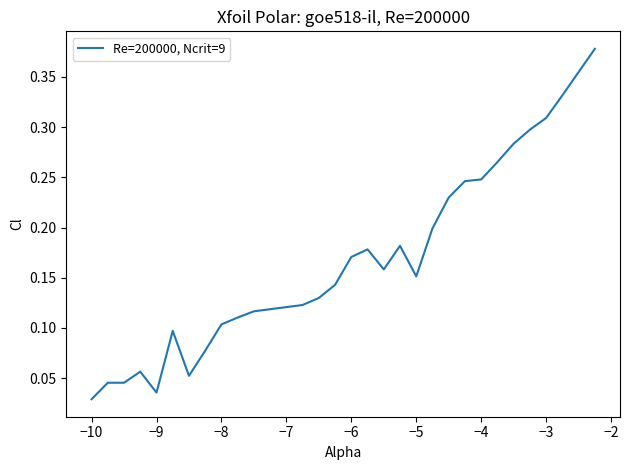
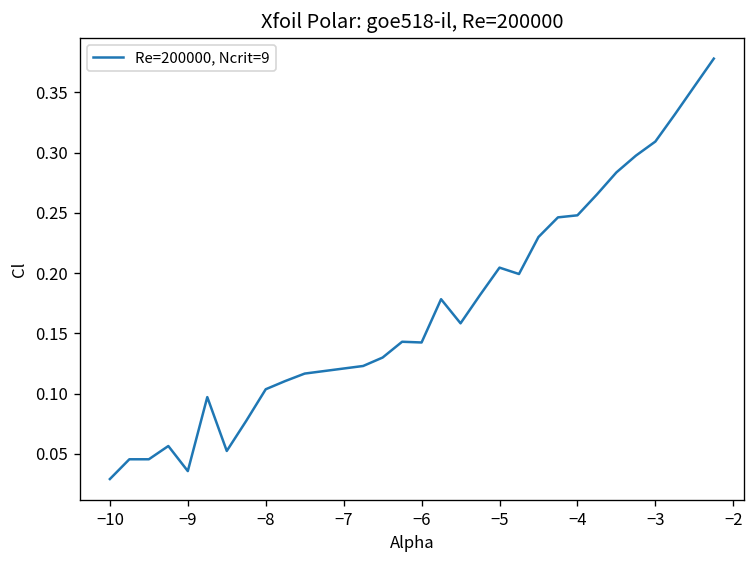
−6: 0.171 -> 0.142
−5: 0.151 -> 0.205
